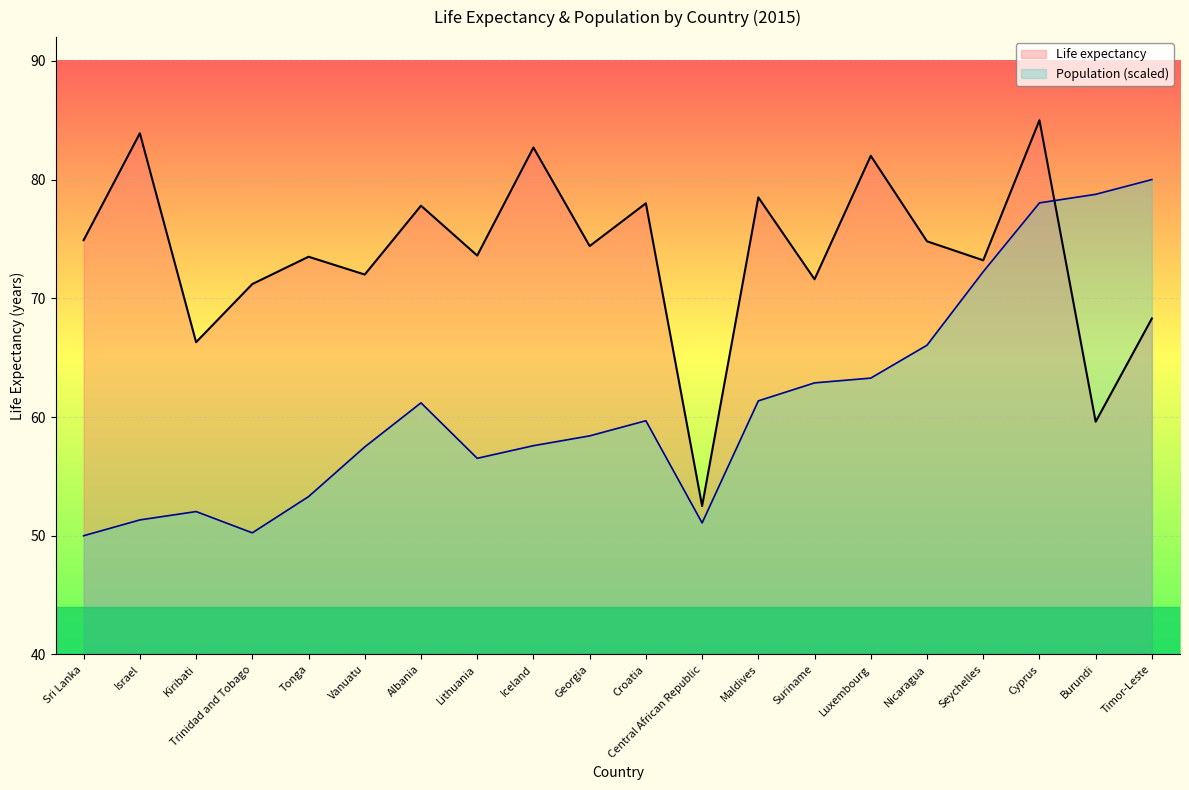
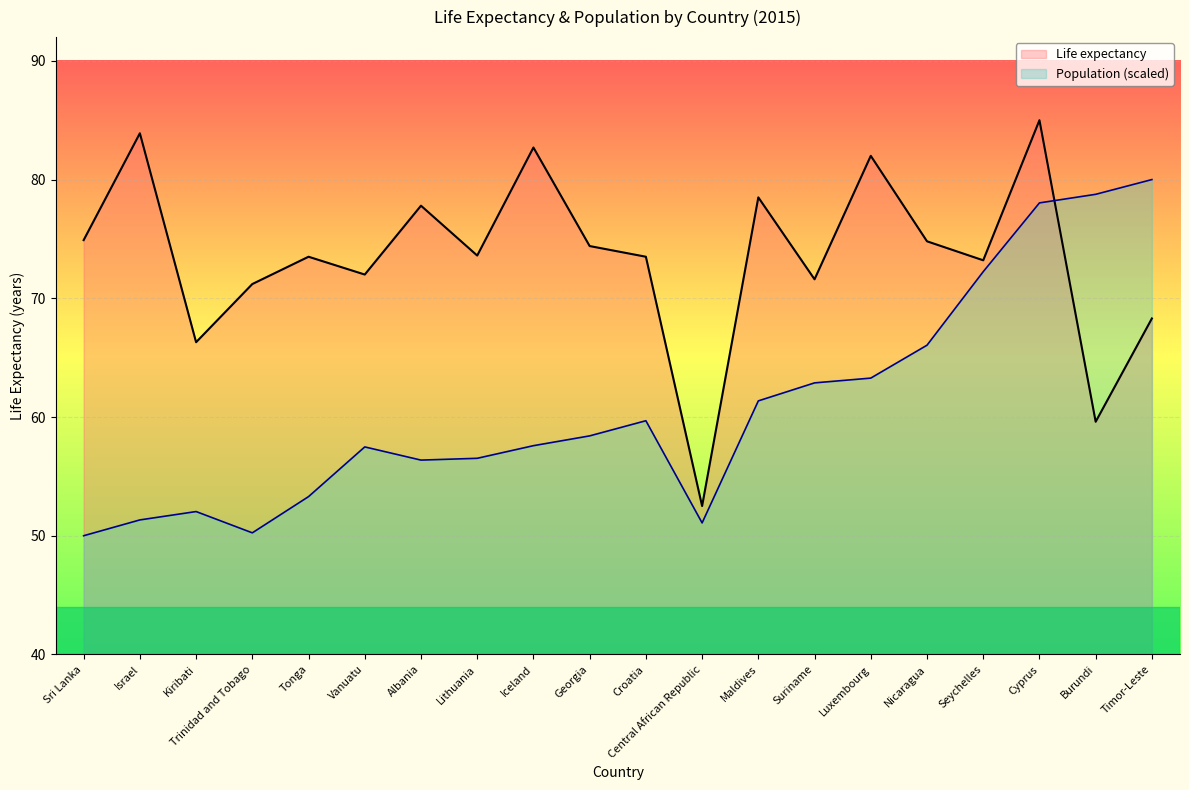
Population (scaled), Albania: 61.2 -> 56.4
Life expectancy, Croatia: 78.0 -> 73.5
